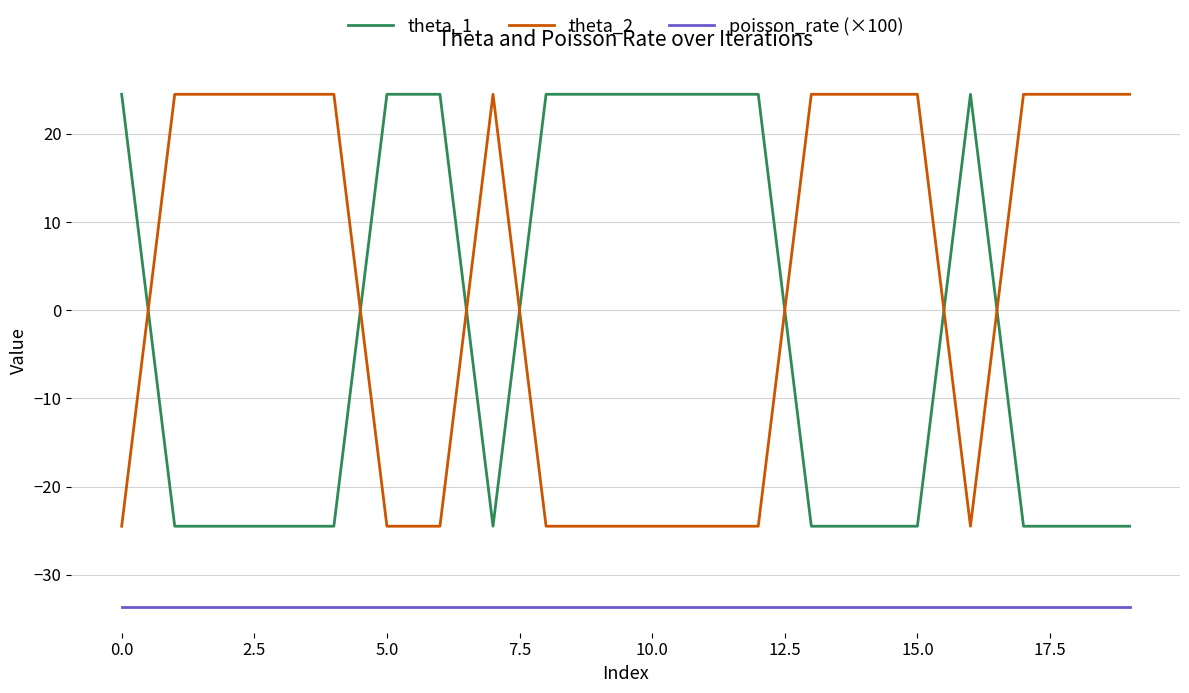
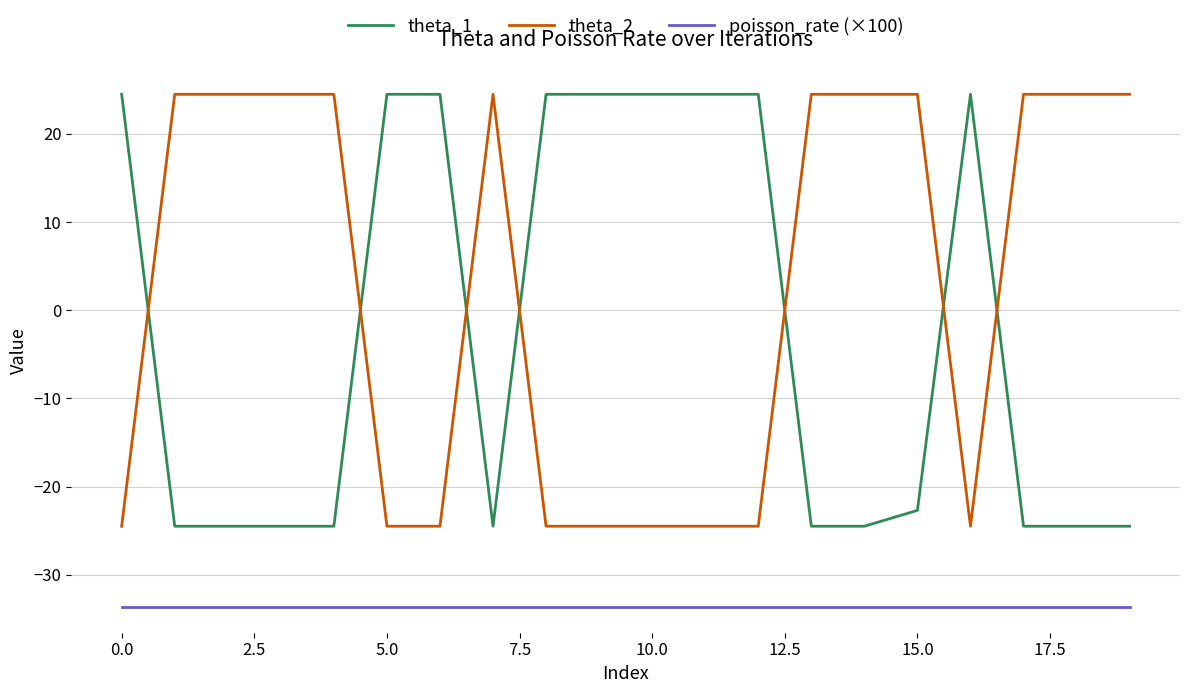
theta_1, 15.0: -25 -> -23
